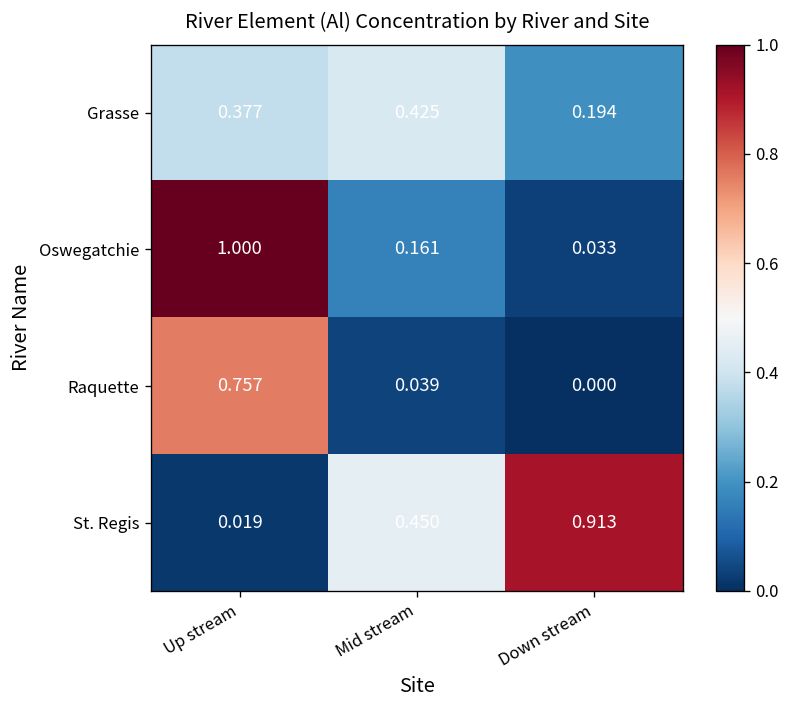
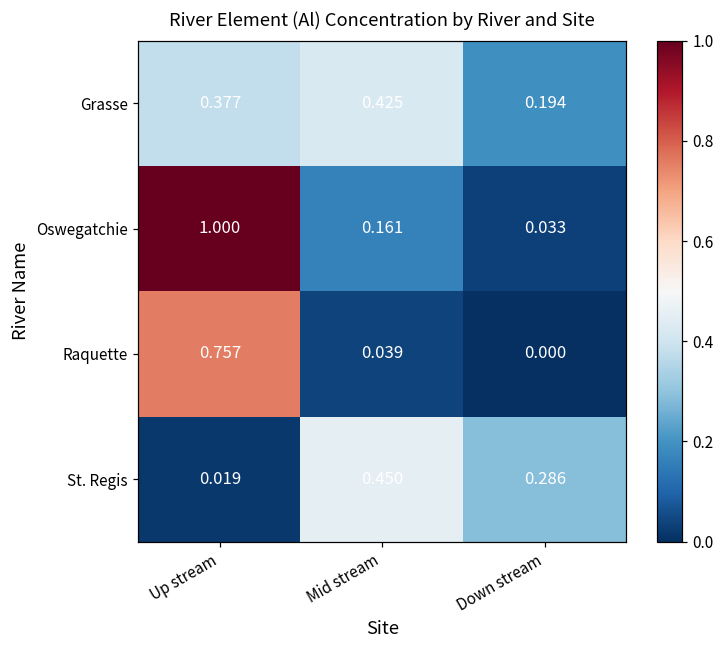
St. Regis, Down stream: 0.913 -> 0.286
